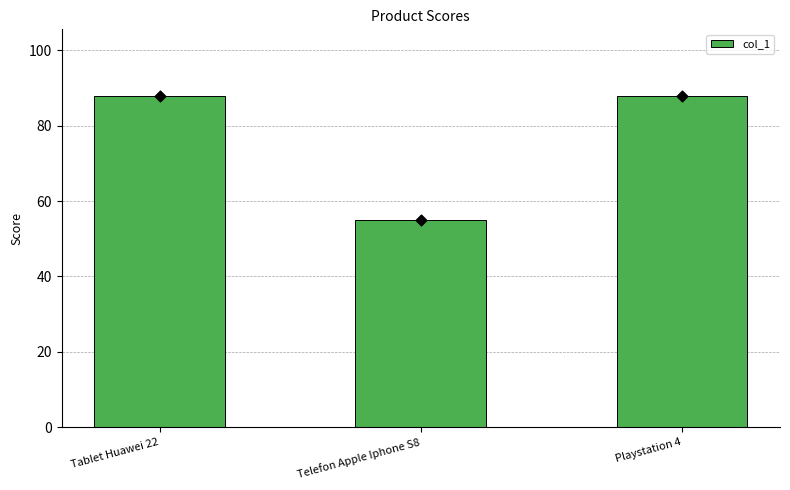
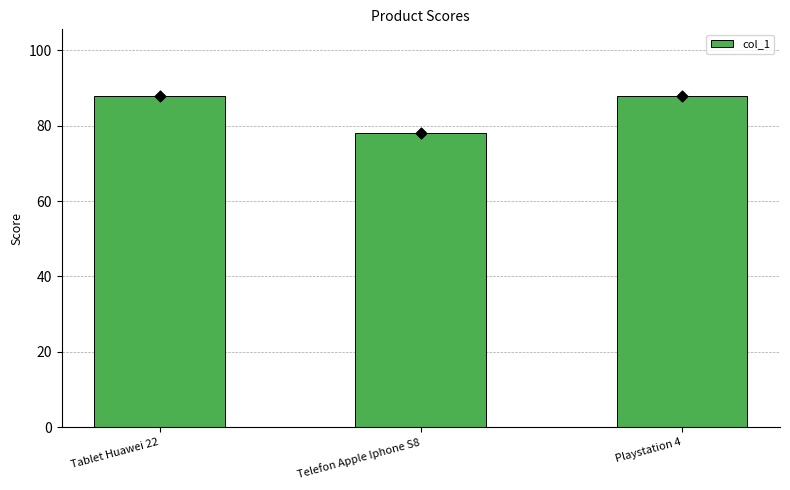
Telefon Apple Iphone S8: 55 -> 78
